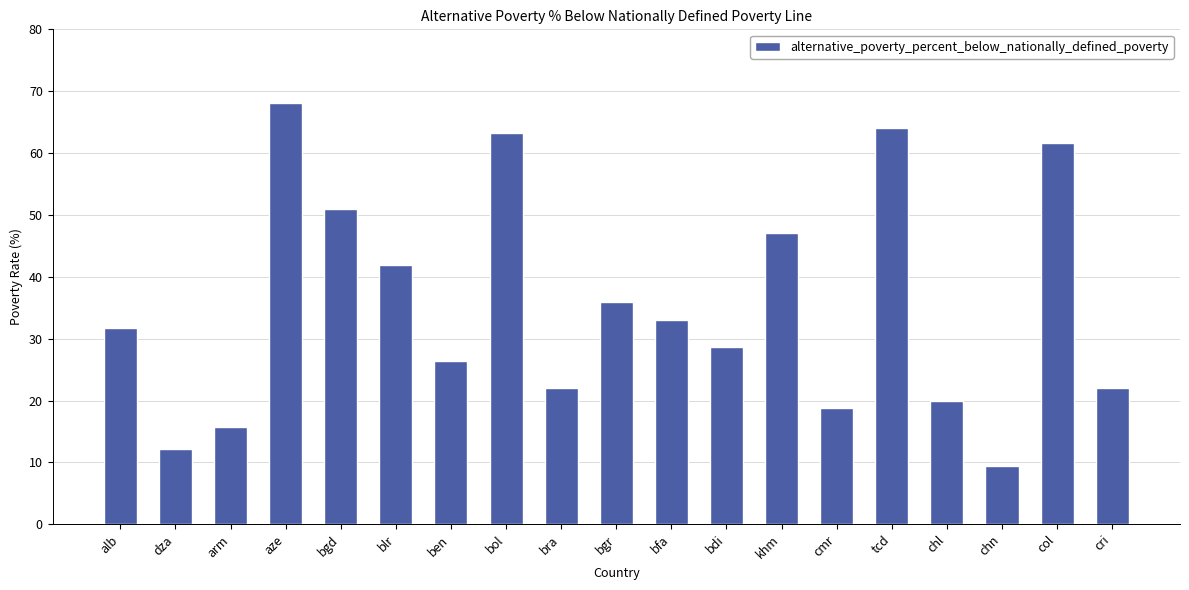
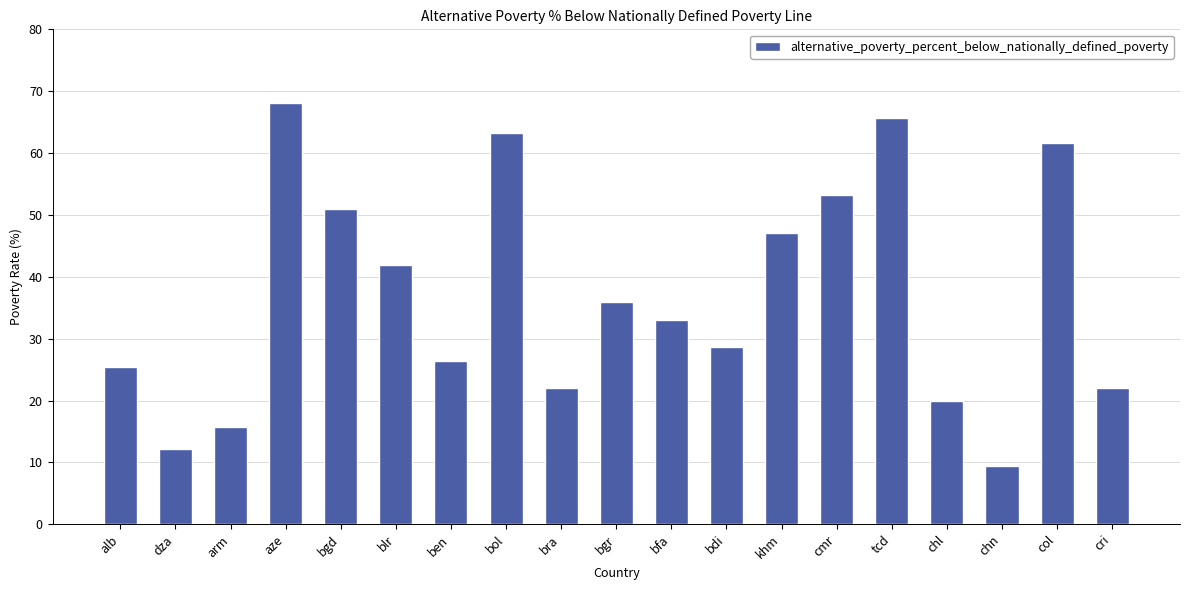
alb: 32 -> 25
cmr: 19 -> 53
tcd: 64 -> 66
